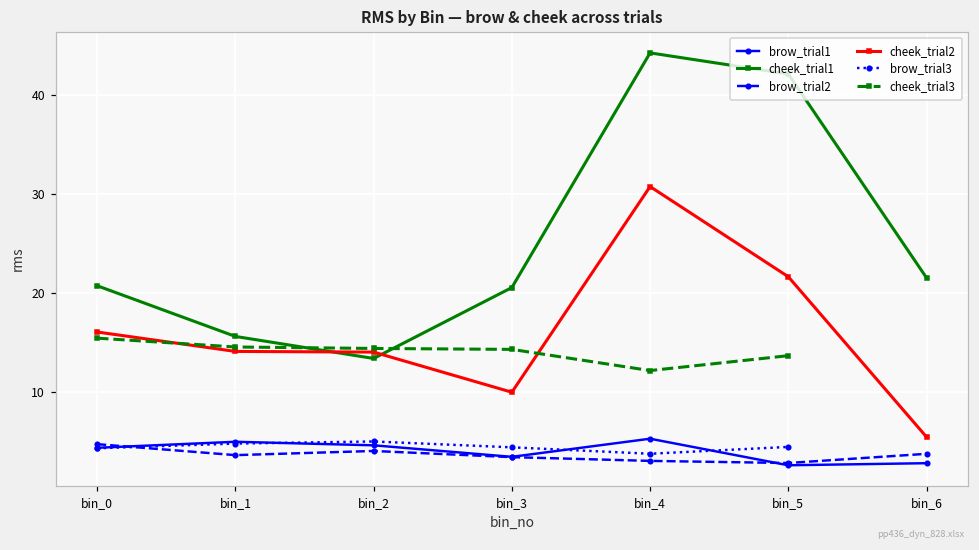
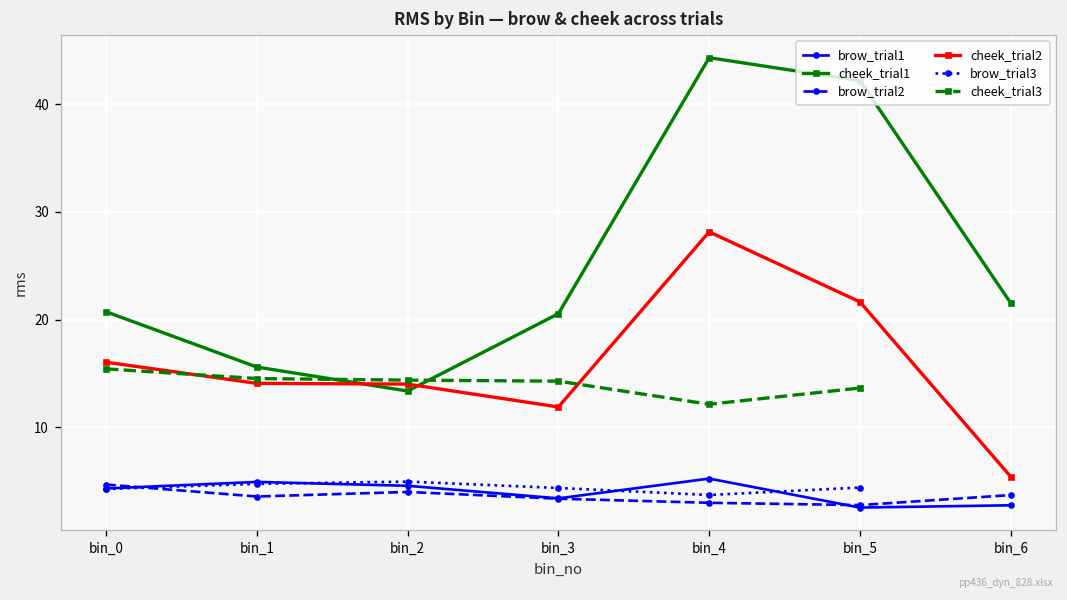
cheek_trial2, bin_3: 10 -> 12
cheek_trial2, bin_4: 31 -> 28
